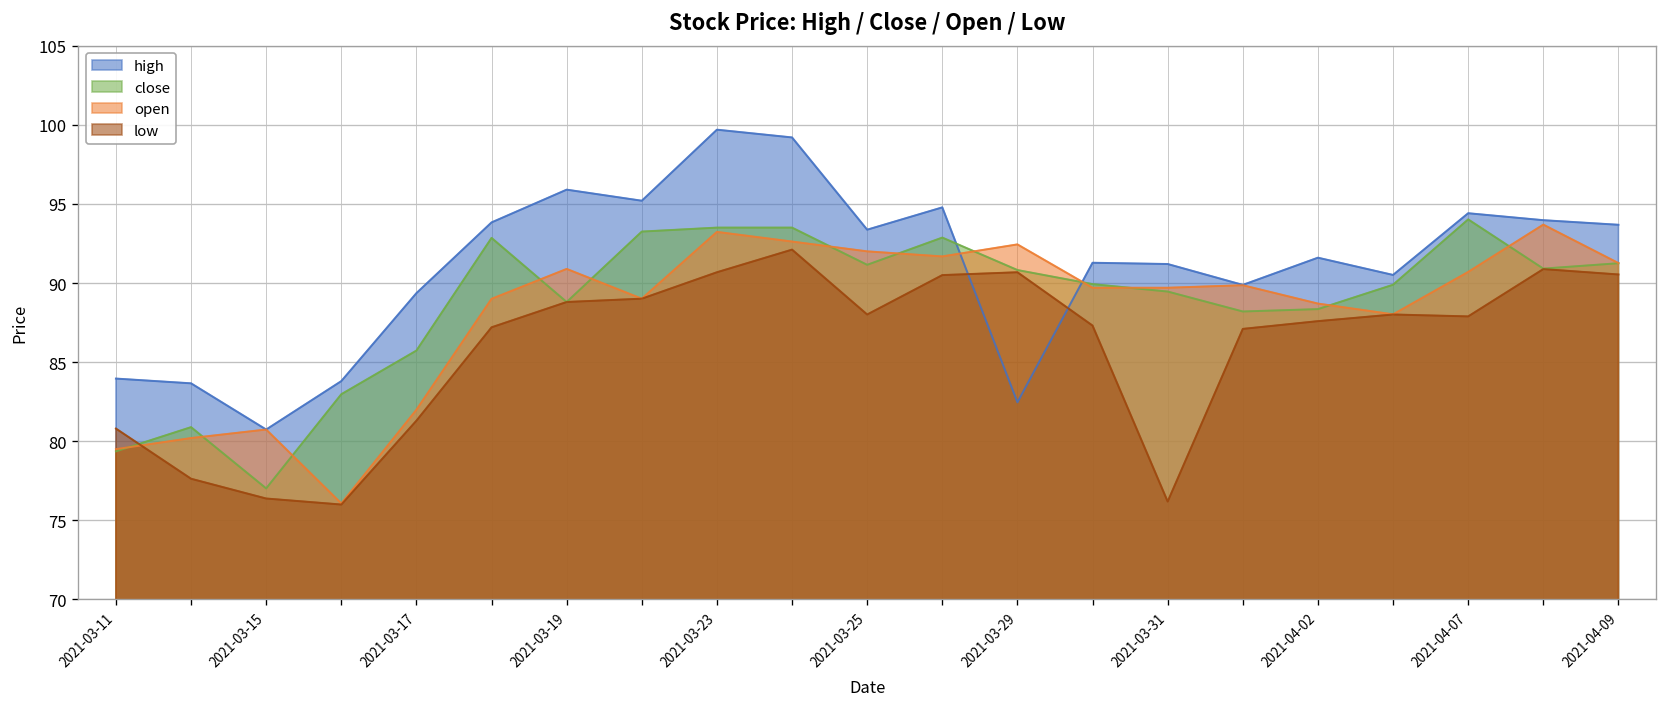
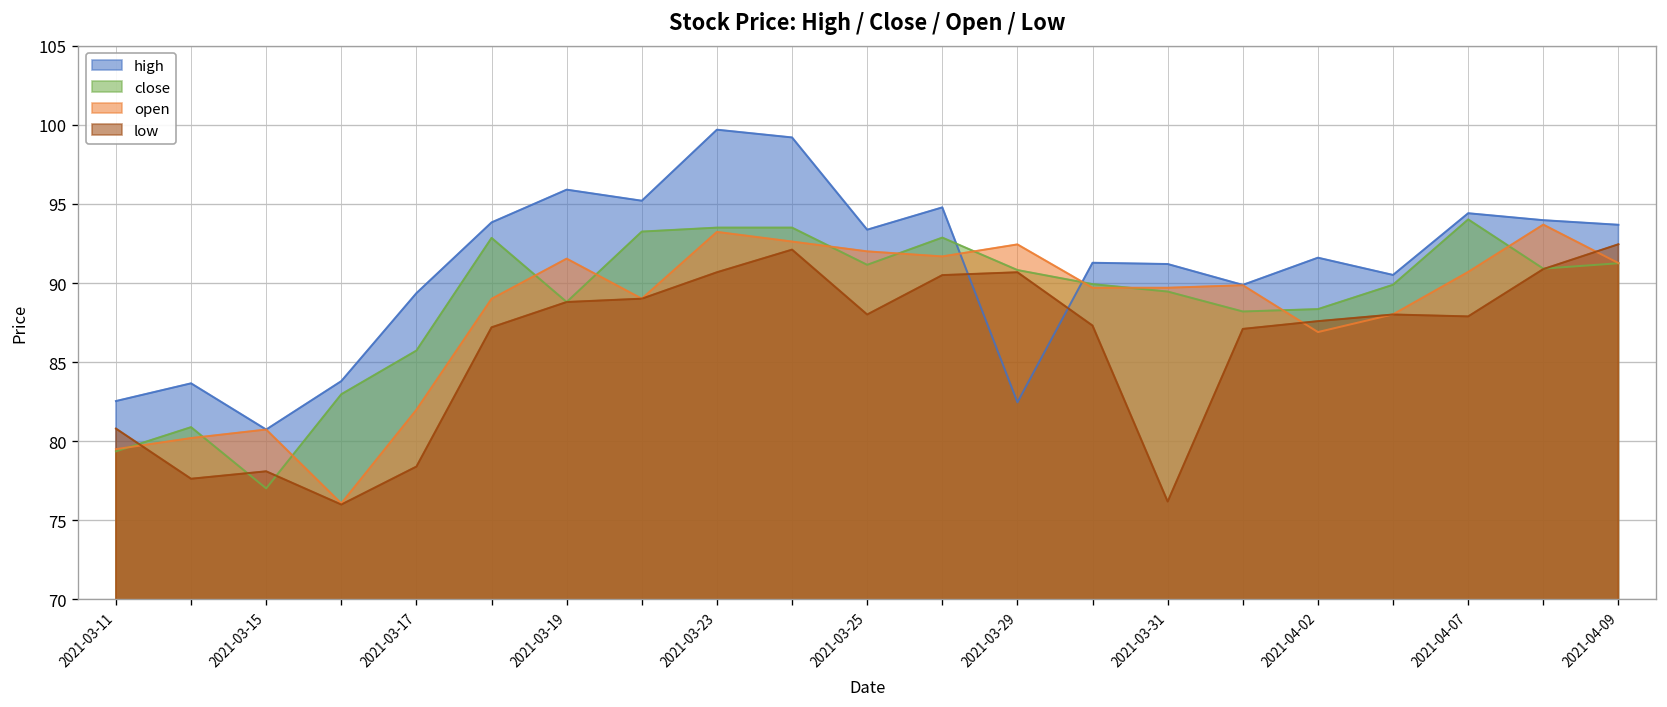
high, 2021-03-11: 84.0 -> 82.5
low, 2021-03-15: 76.4 -> 78.1
low, 2021-03-17: 81.3 -> 78.4
open, 2021-03-19: 90.9 -> 91.5
open, 2021-04-02: 88.7 -> 86.9
low, 2021-04-09: 90.5 -> 92.5
